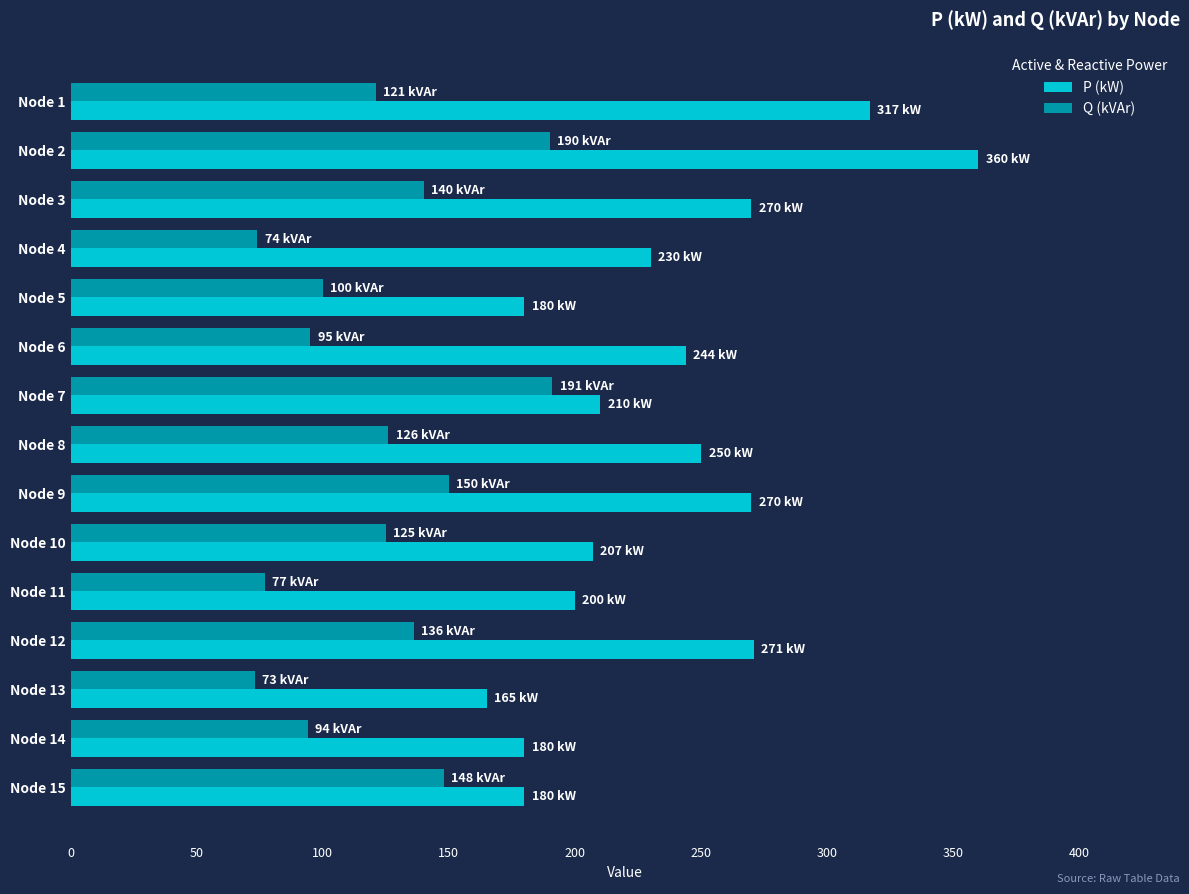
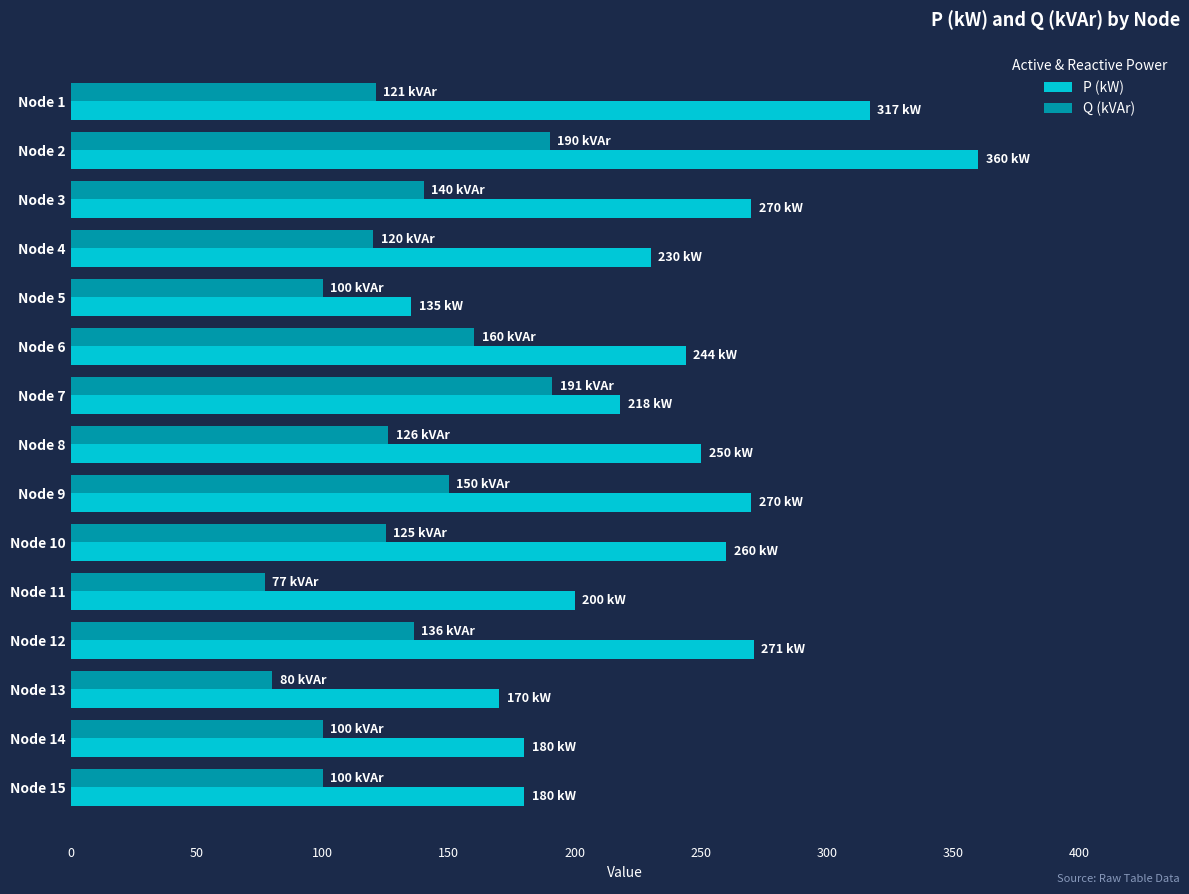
Q (kVAr), Node 4: 74 -> 120
P (kW), Node 5: 180 -> 135
Q (kVAr), Node 6: 95 -> 160
P (kW), Node 7: 210 -> 218
P (kW), Node 10: 207 -> 260
Q (kVAr), Node 13: 73 -> 80
P (kW), Node 13: 165 -> 170
Q (kVAr), Node 14: 94 -> 100
Q (kVAr), Node 15: 148 -> 100
